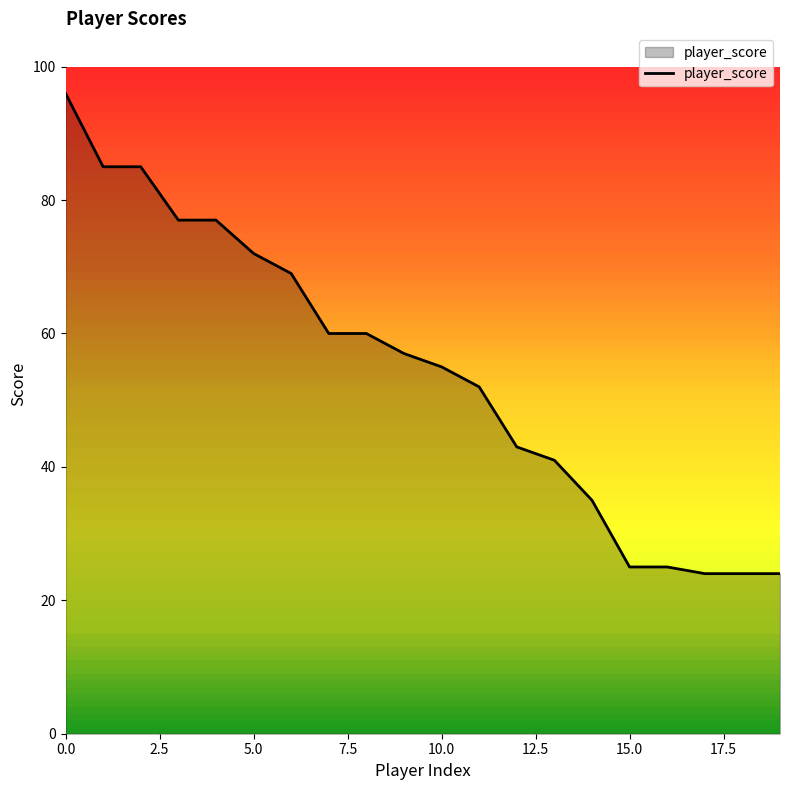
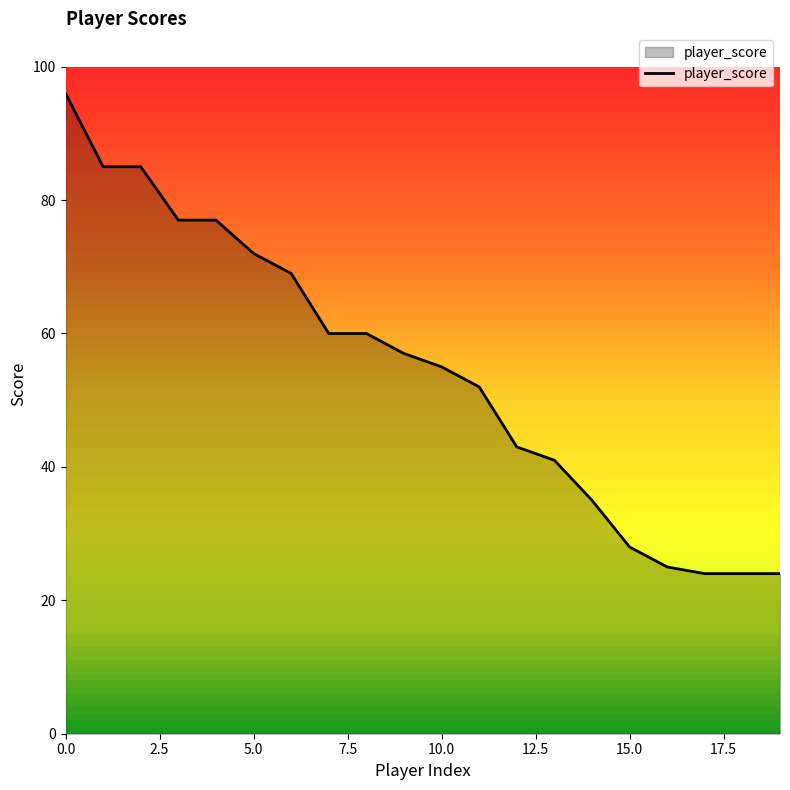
15.0: 25 -> 28
